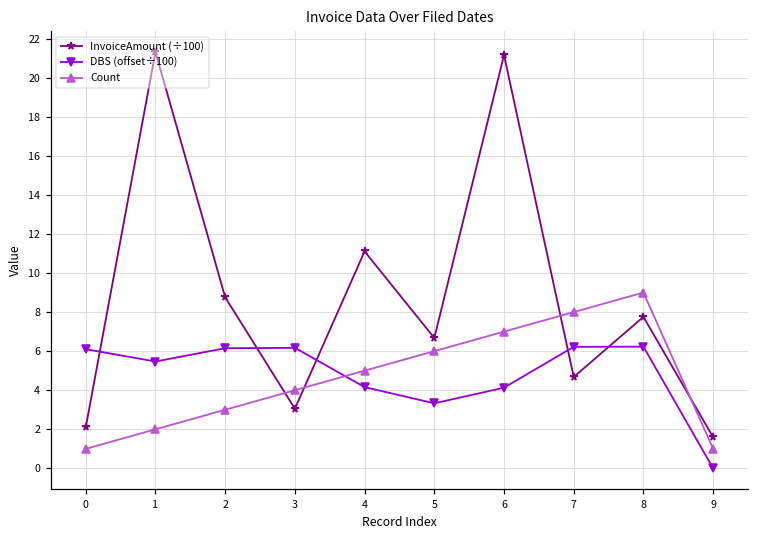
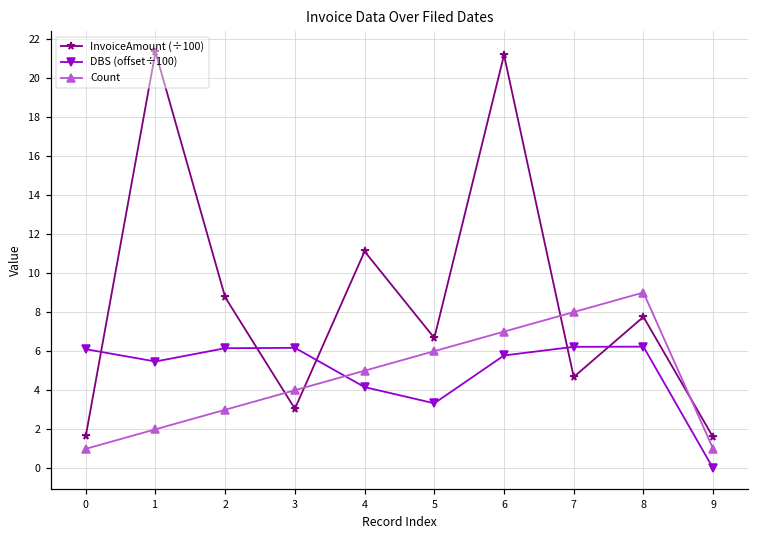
InvoiceAmount (÷100), 0: 2.1 -> 1.7
DBS (offset÷100), 6: 4.1 -> 5.8
